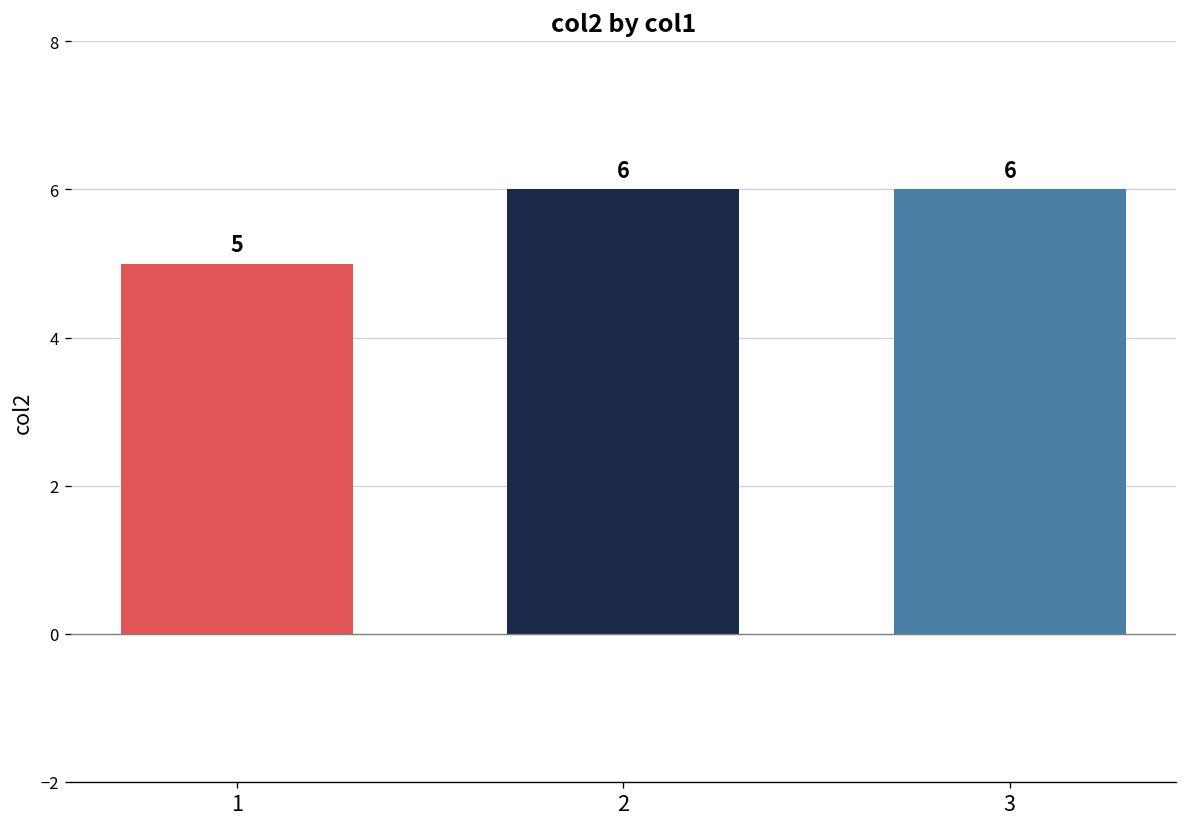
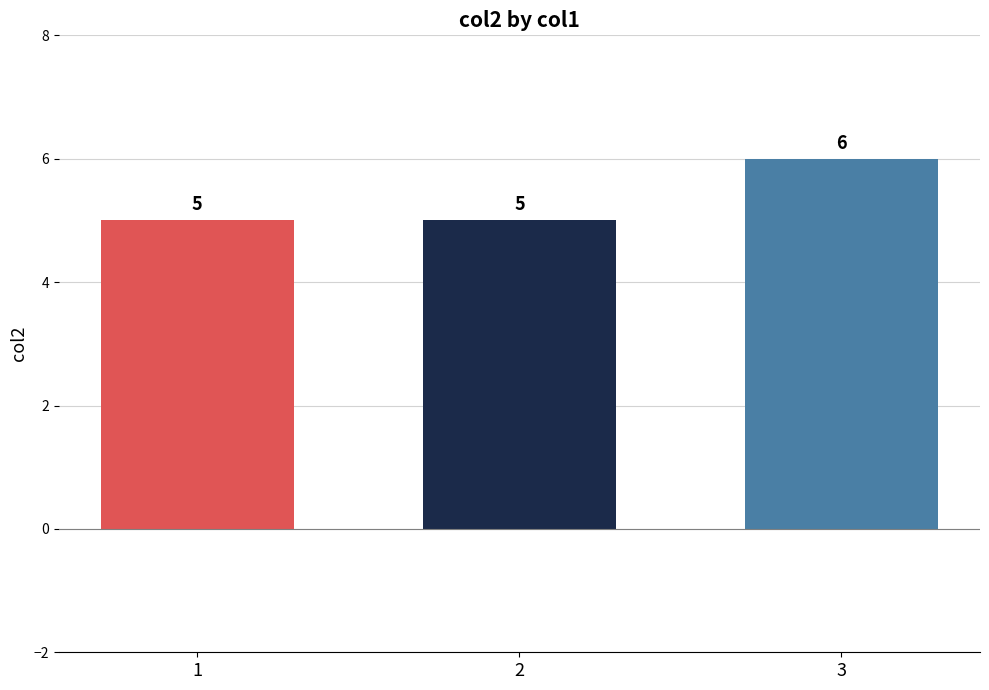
2: 6 -> 5
